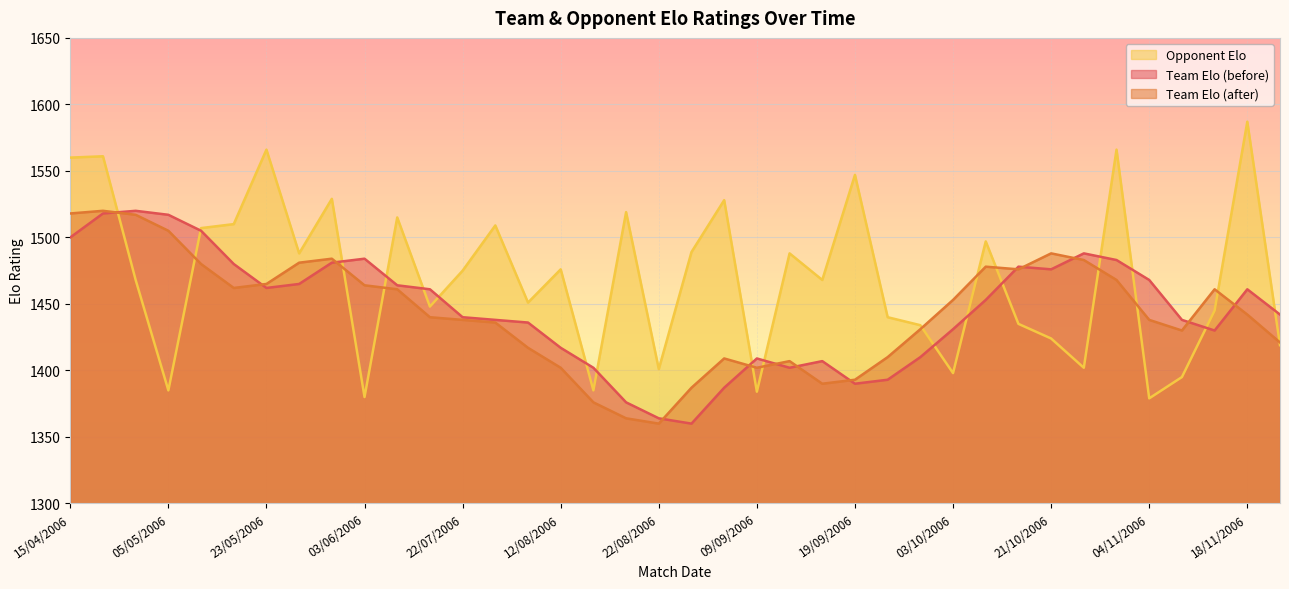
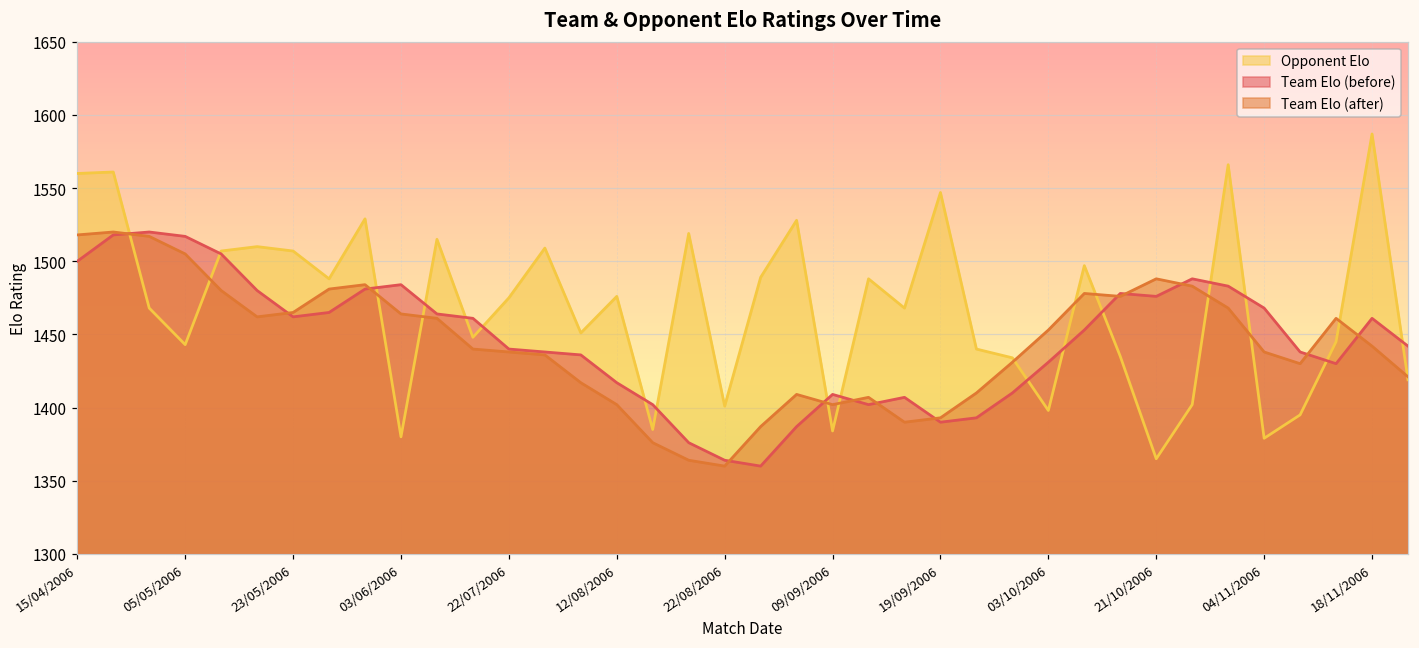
Opponent Elo, 05/05/2006: 1385 -> 1443
Opponent Elo, 23/05/2006: 1566 -> 1507
Opponent Elo, 21/10/2006: 1424 -> 1365
